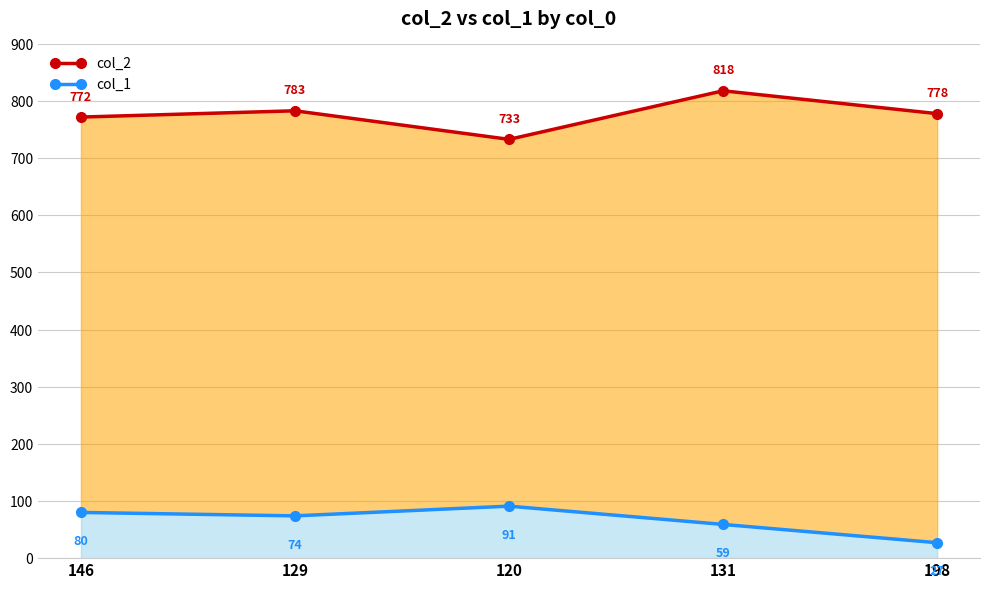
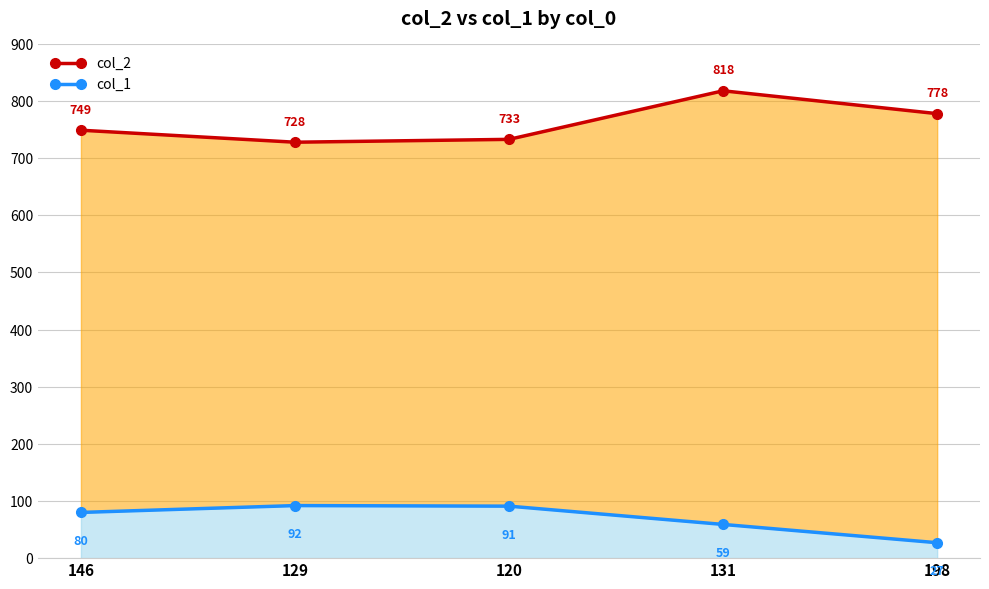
col_2, 146: 772 -> 749
col_2, 129: 783 -> 728
col_1, 129: 74 -> 92
